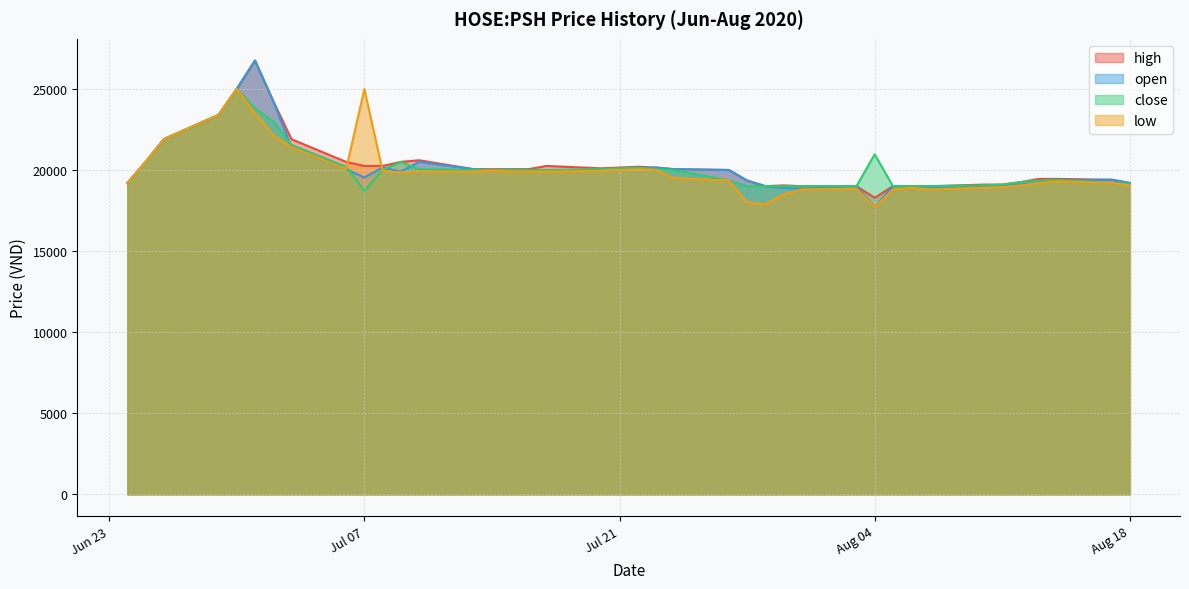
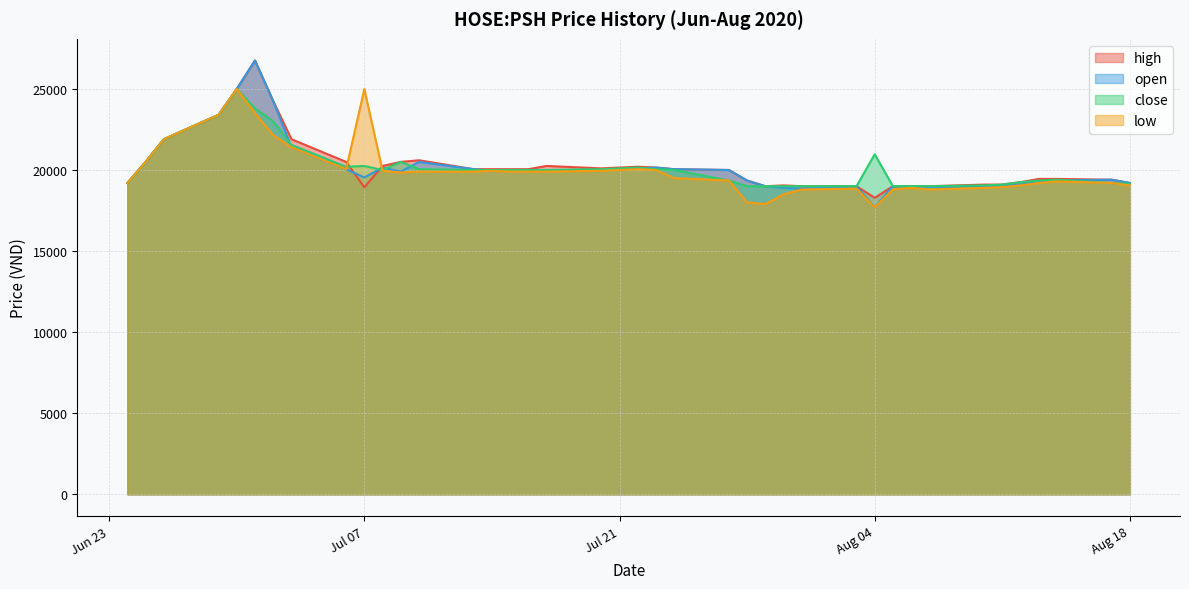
high, Jul 07: 20300 -> 18900
close, Jul 07: 18700 -> 20300
